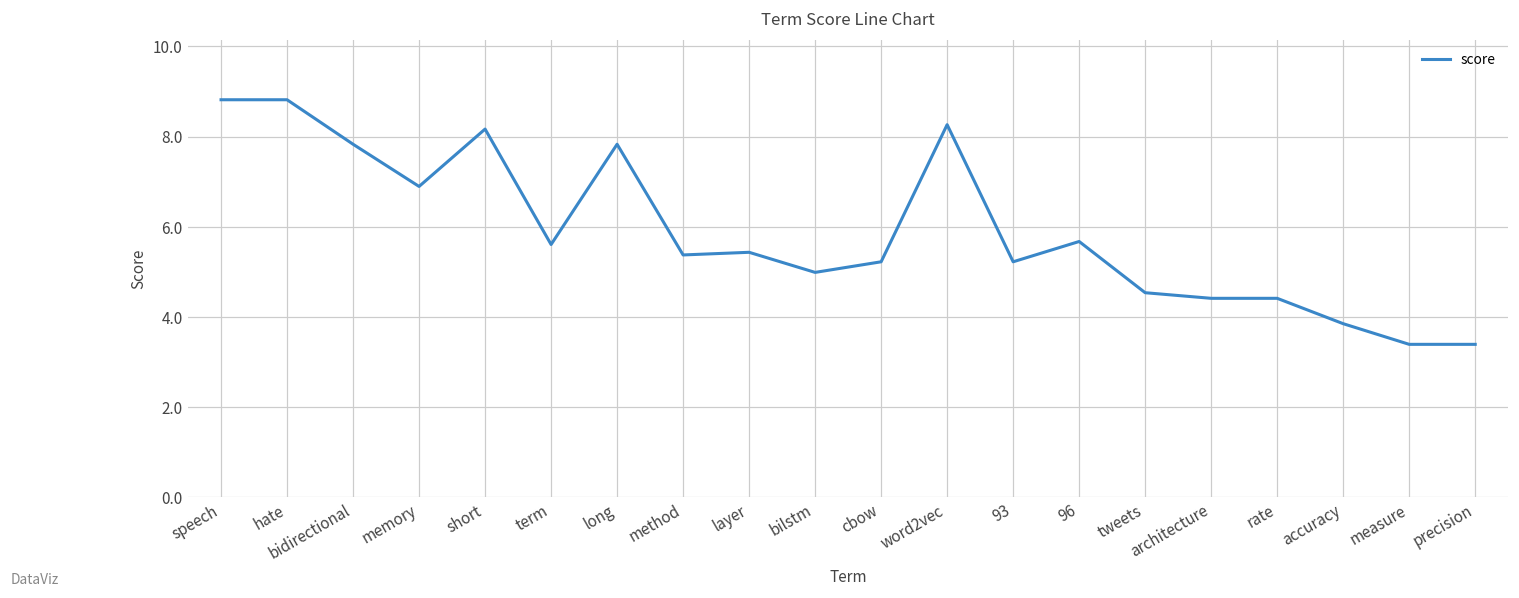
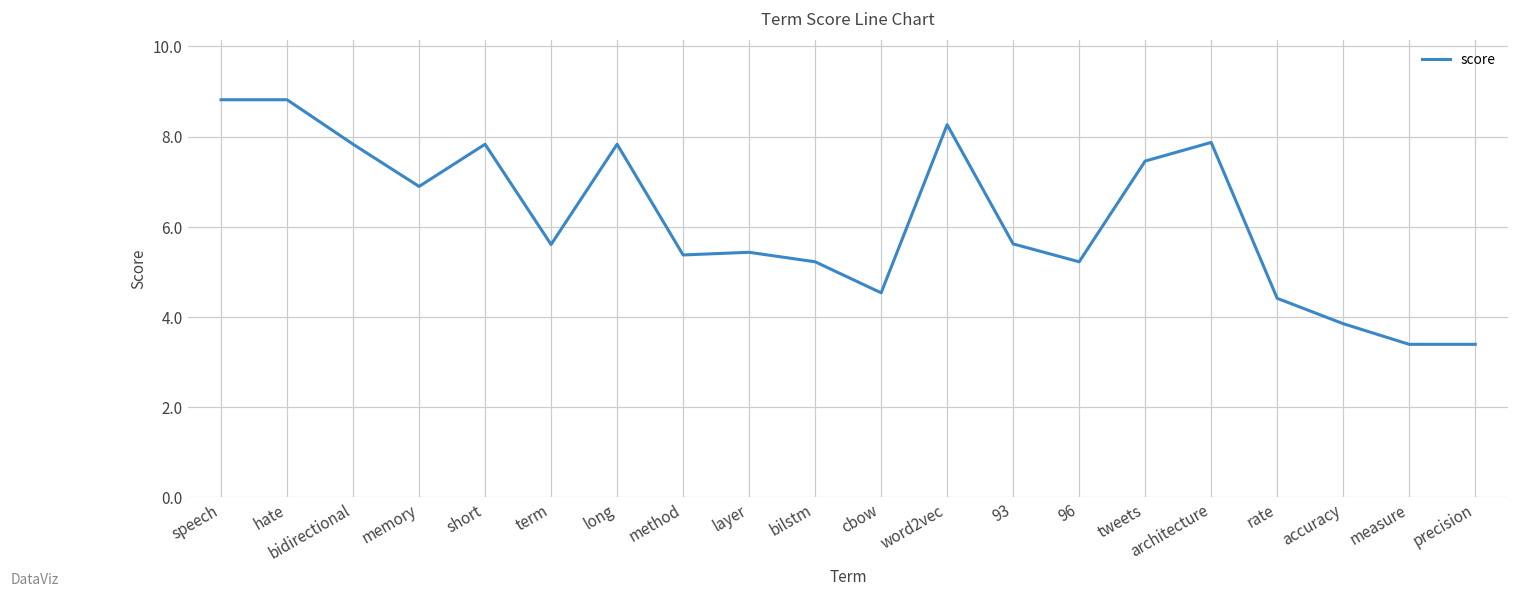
short: 8.2 -> 7.8
bilstm: 5.0 -> 5.2
cbow: 5.2 -> 4.5
93: 5.2 -> 5.6
96: 5.7 -> 5.2
tweets: 4.5 -> 7.5
architecture: 4.4 -> 7.9
